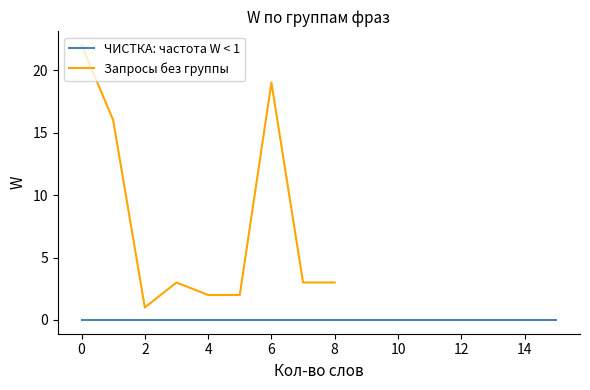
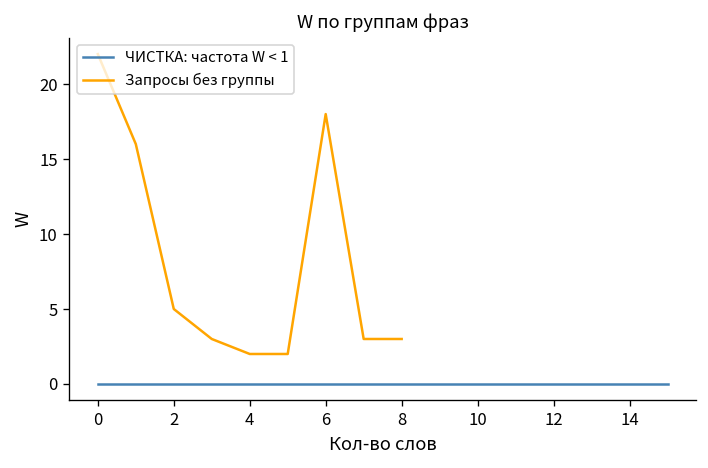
Запросы без группы, 2: 1 -> 5
Запросы без группы, 6: 19 -> 18
